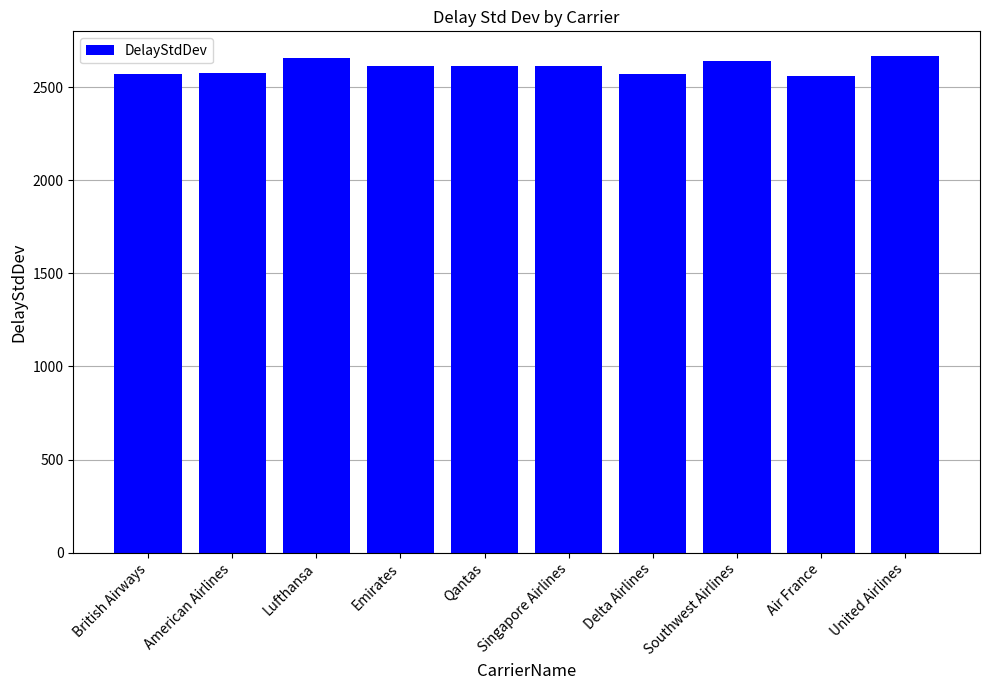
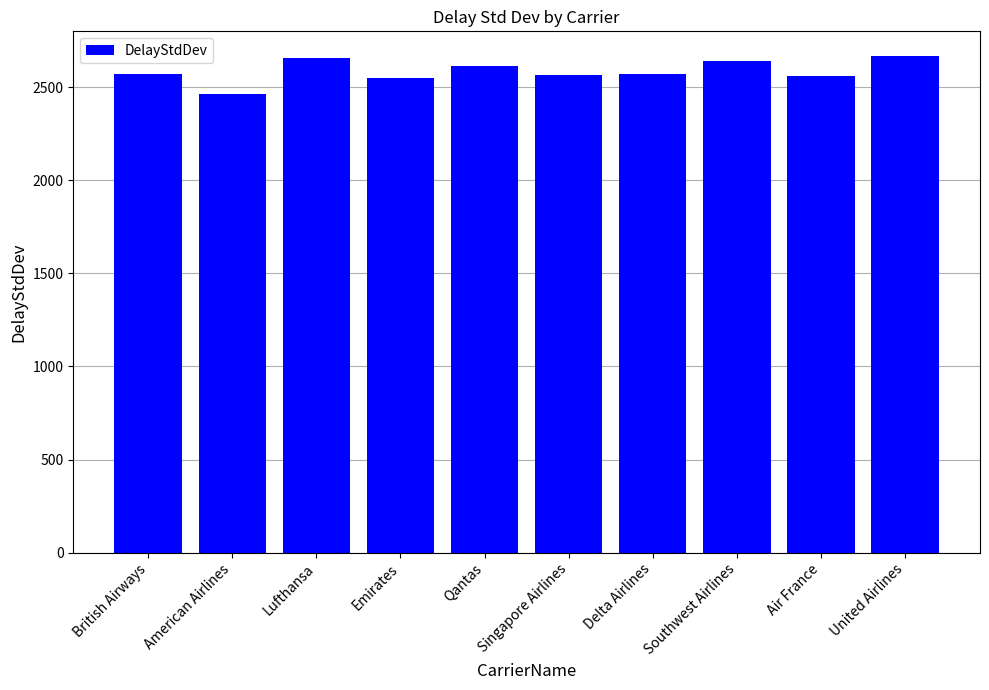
American Airlines: 2580 -> 2460
Emirates: 2610 -> 2550
Singapore Airlines: 2610 -> 2570
